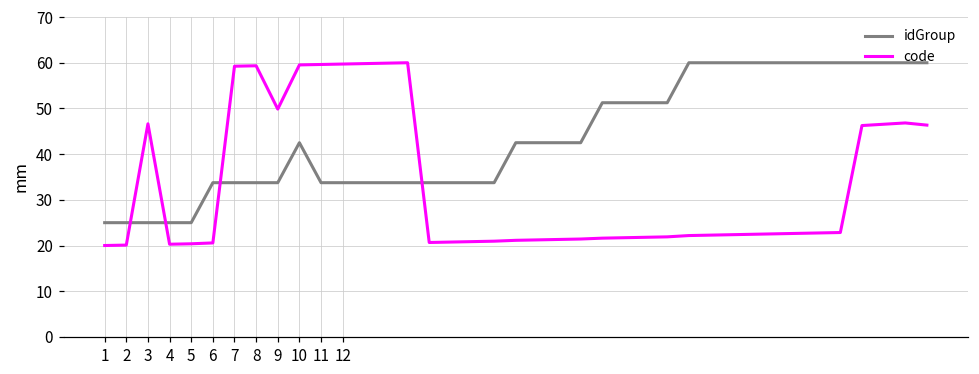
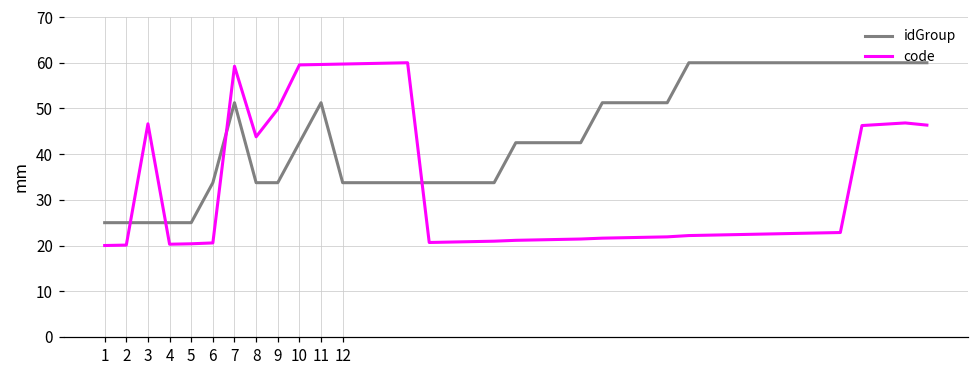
idGroup, 7: 34 -> 51
code, 8: 59 -> 44
idGroup, 11: 34 -> 51
